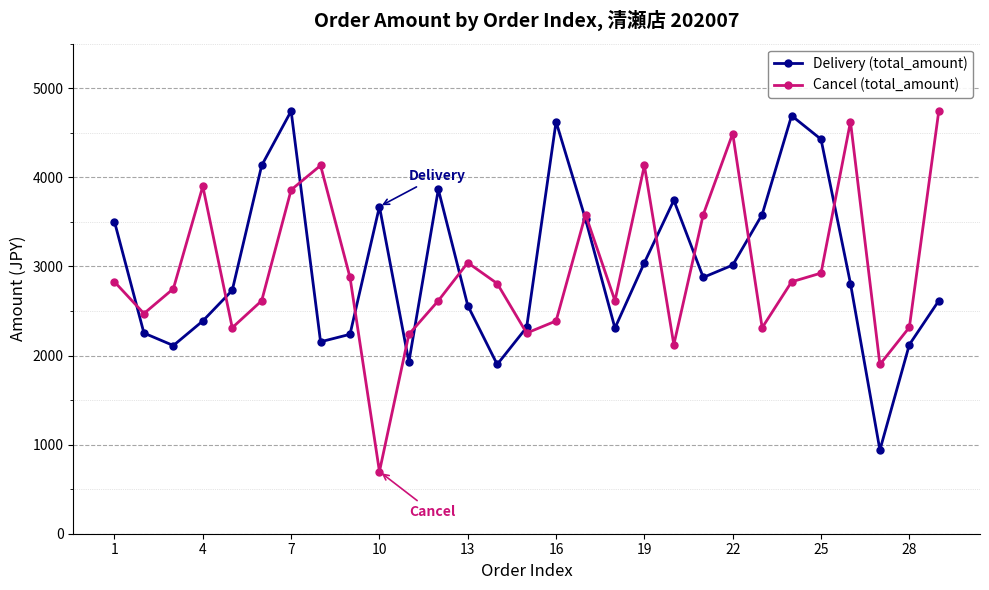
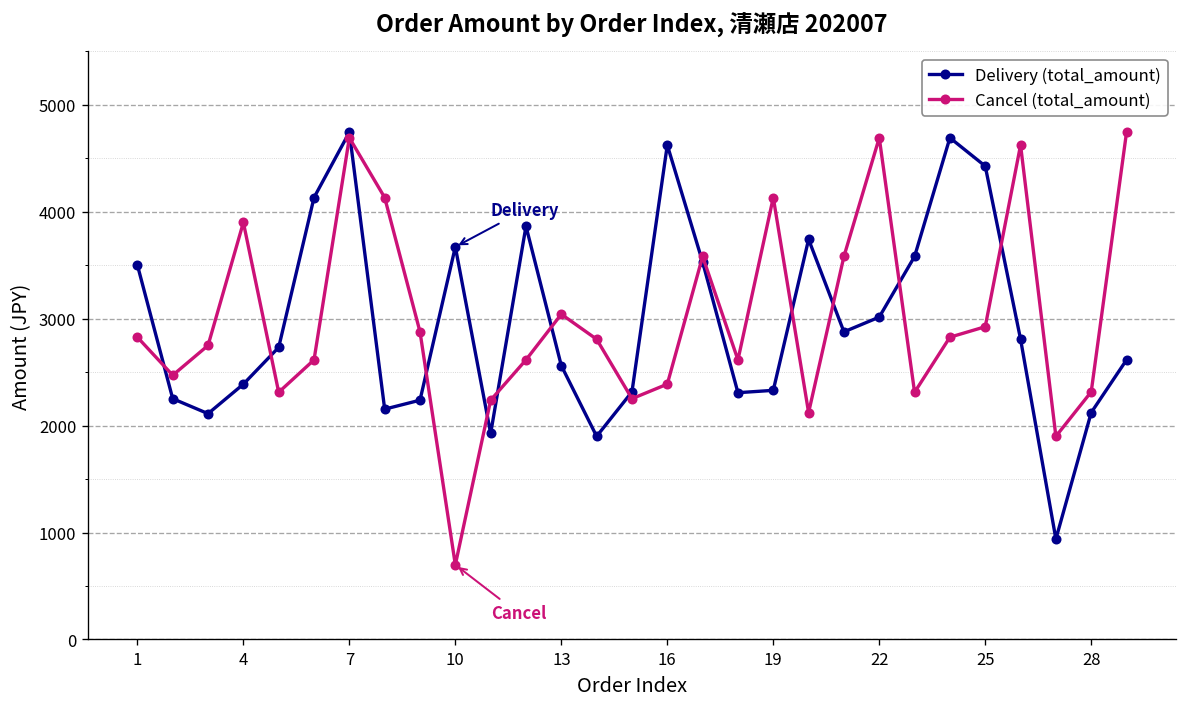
Cancel (total_amount), 7: 3900 -> 4700
Delivery (total_amount), 19: 3000 -> 2300
Cancel (total_amount), 22: 4500 -> 4700
